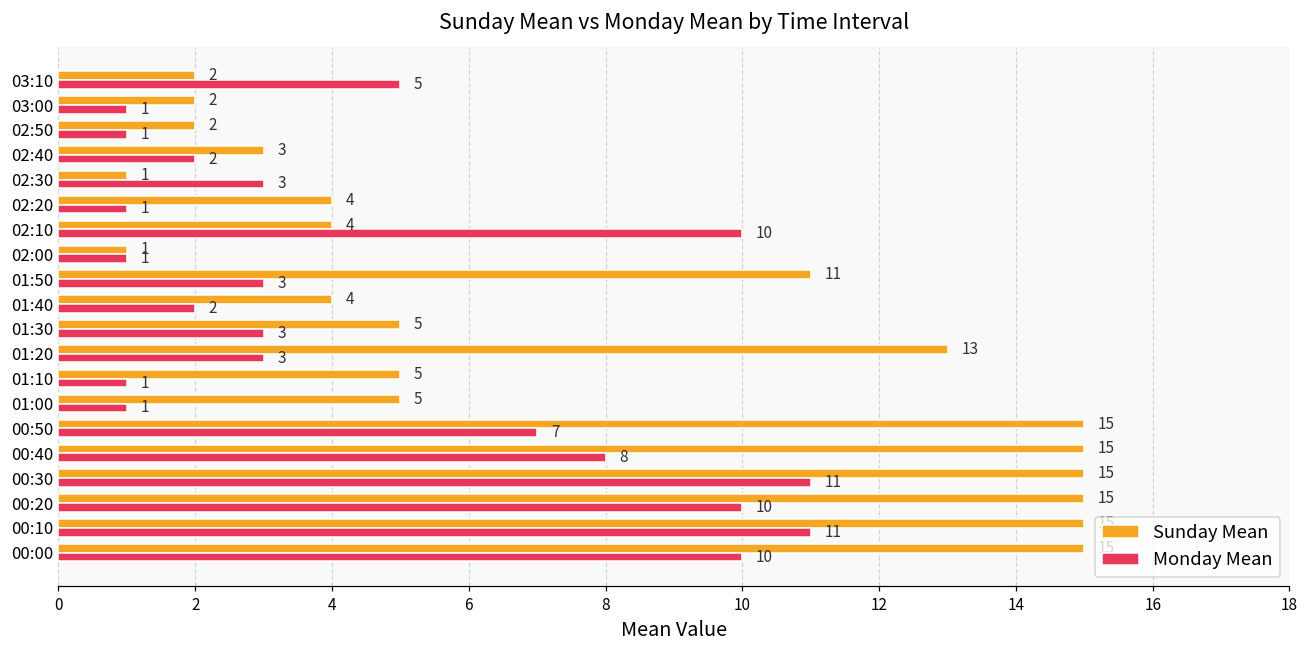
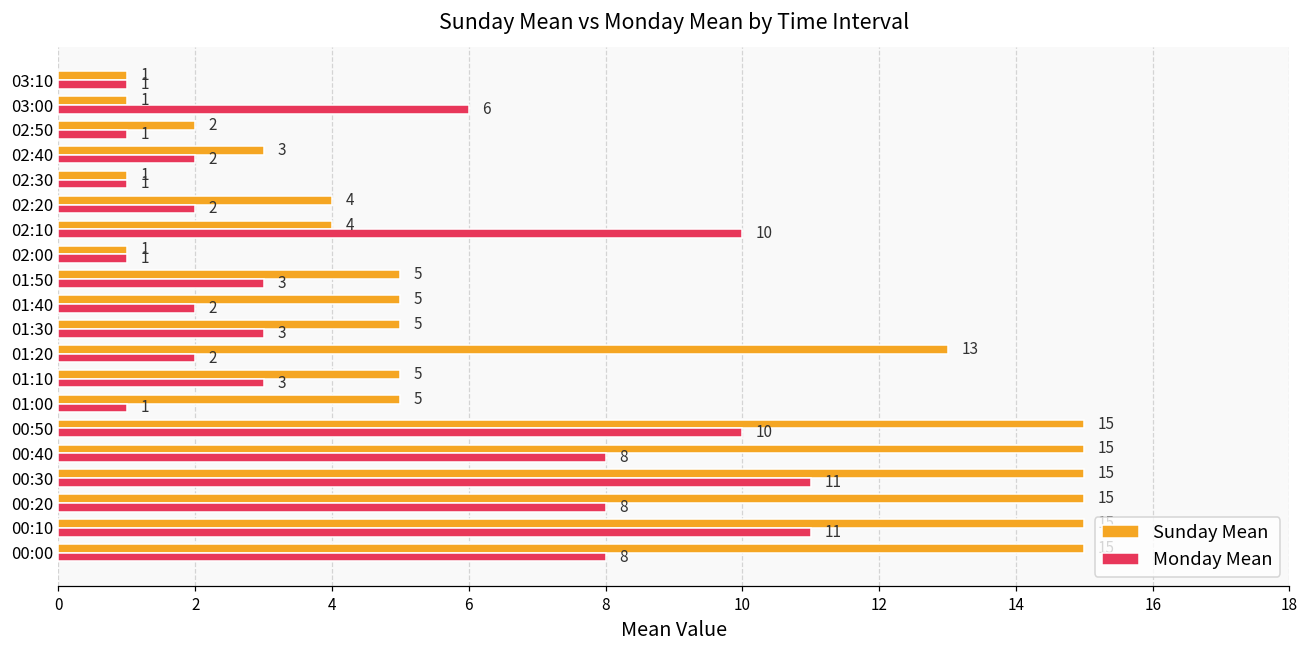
Sunday Mean, 03:10: 2 -> 1
Monday Mean, 03:10: 5 -> 1
Sunday Mean, 03:00: 2 -> 1
Monday Mean, 03:00: 1 -> 6
Monday Mean, 02:30: 3 -> 1
Monday Mean, 02:20: 1 -> 2
Sunday Mean, 01:50: 11 -> 5
Sunday Mean, 01:40: 4 -> 5
Monday Mean, 01:20: 3 -> 2
Monday Mean, 01:10: 1 -> 3
Monday Mean, 00:50: 7 -> 10
Monday Mean, 00:20: 10 -> 8
Monday Mean, 00:00: 10 -> 8
